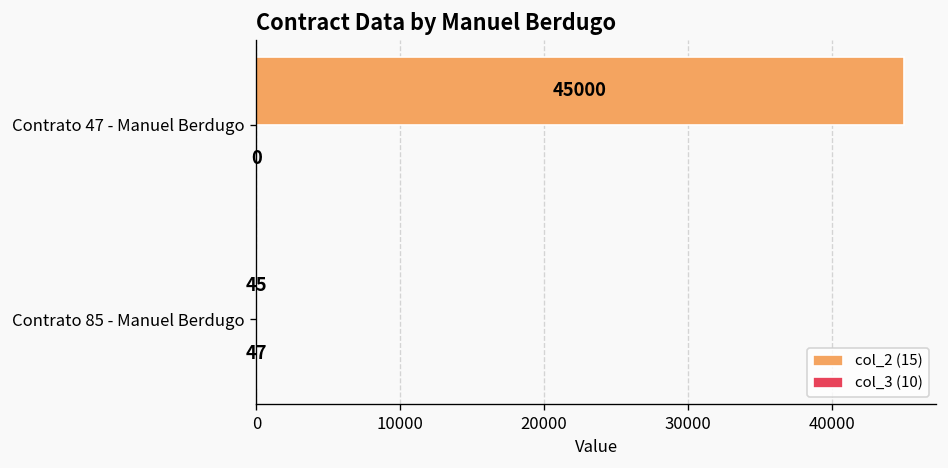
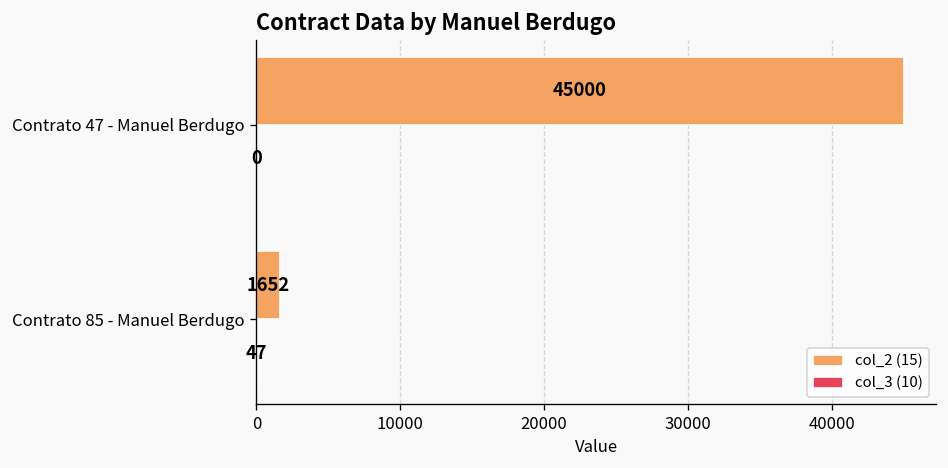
col_2 (15), Contrato 85 - Manuel Berdugo: 45 -> 1652
